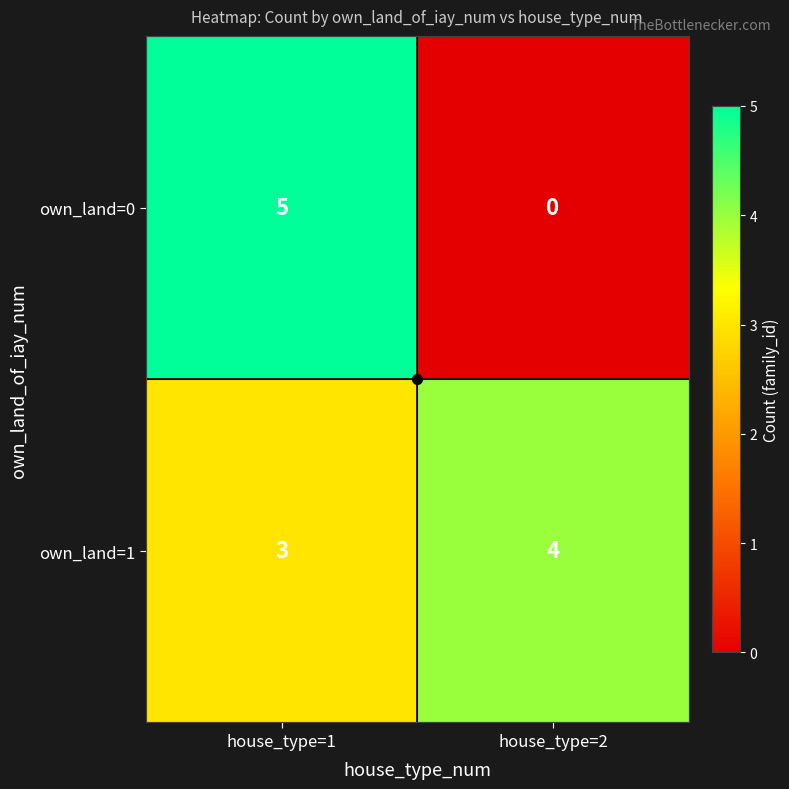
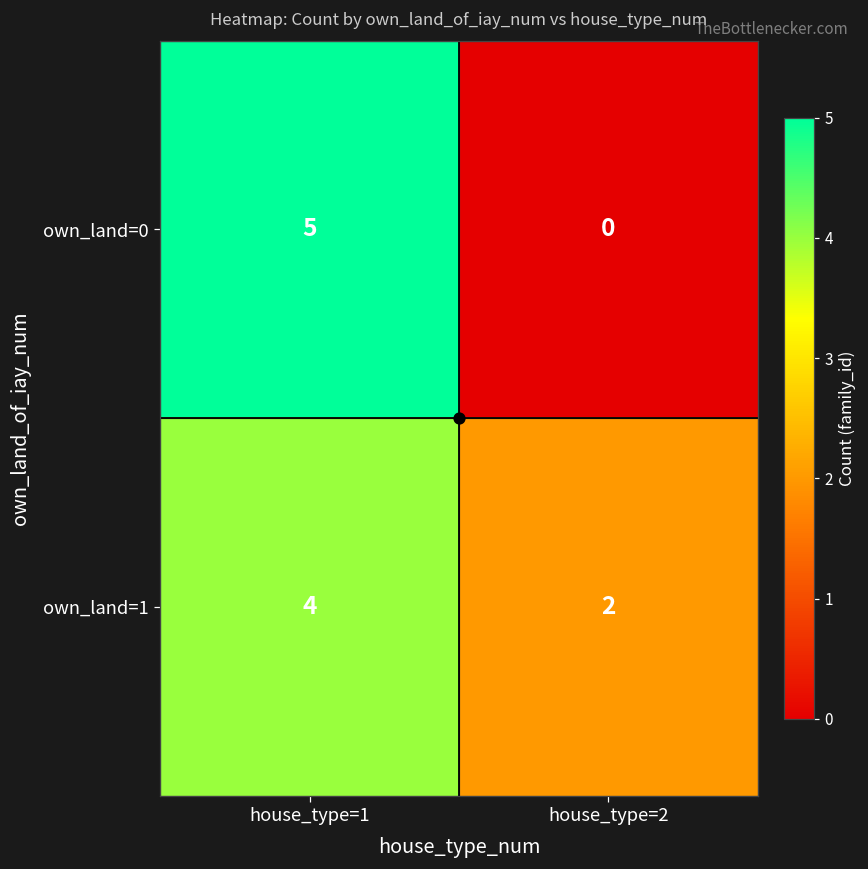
own_land=1, house_type=1: 3 -> 4
own_land=1, house_type=2: 4 -> 2
